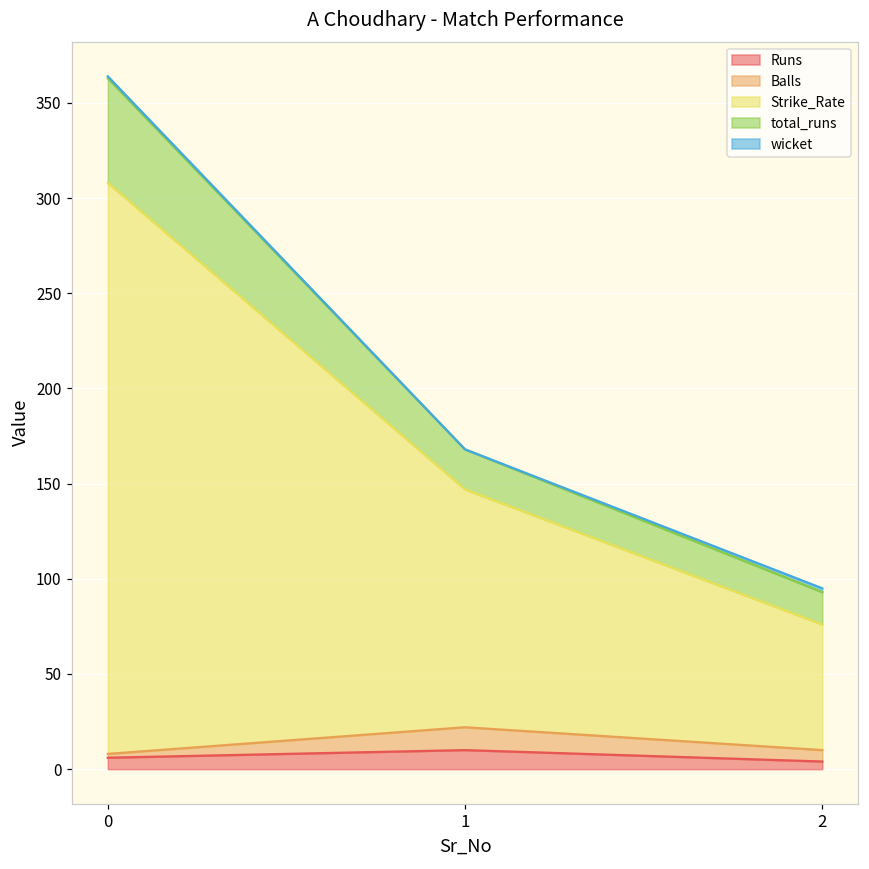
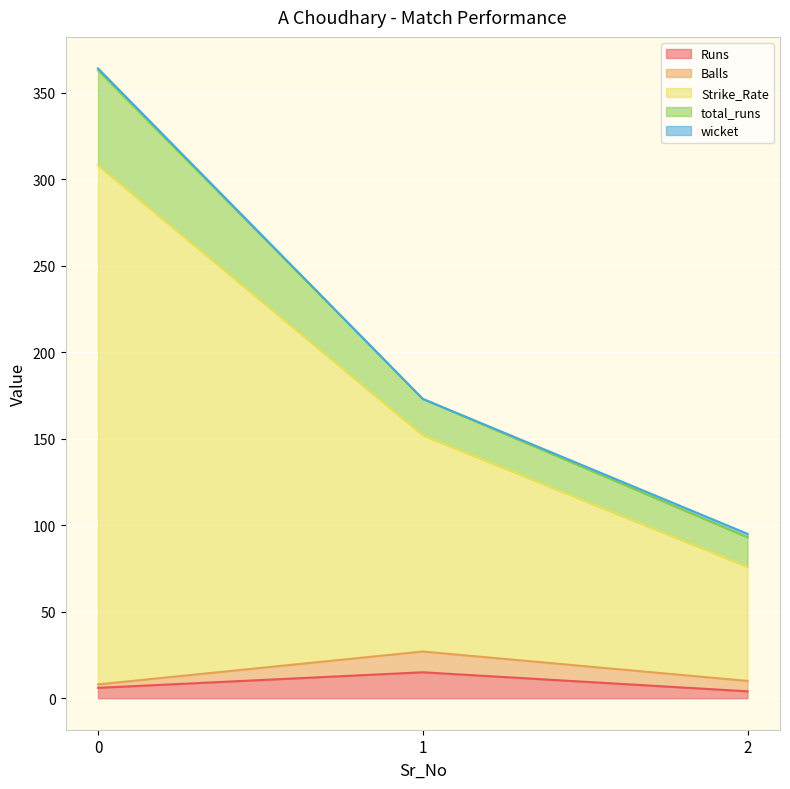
Runs, 1: 10 -> 15
